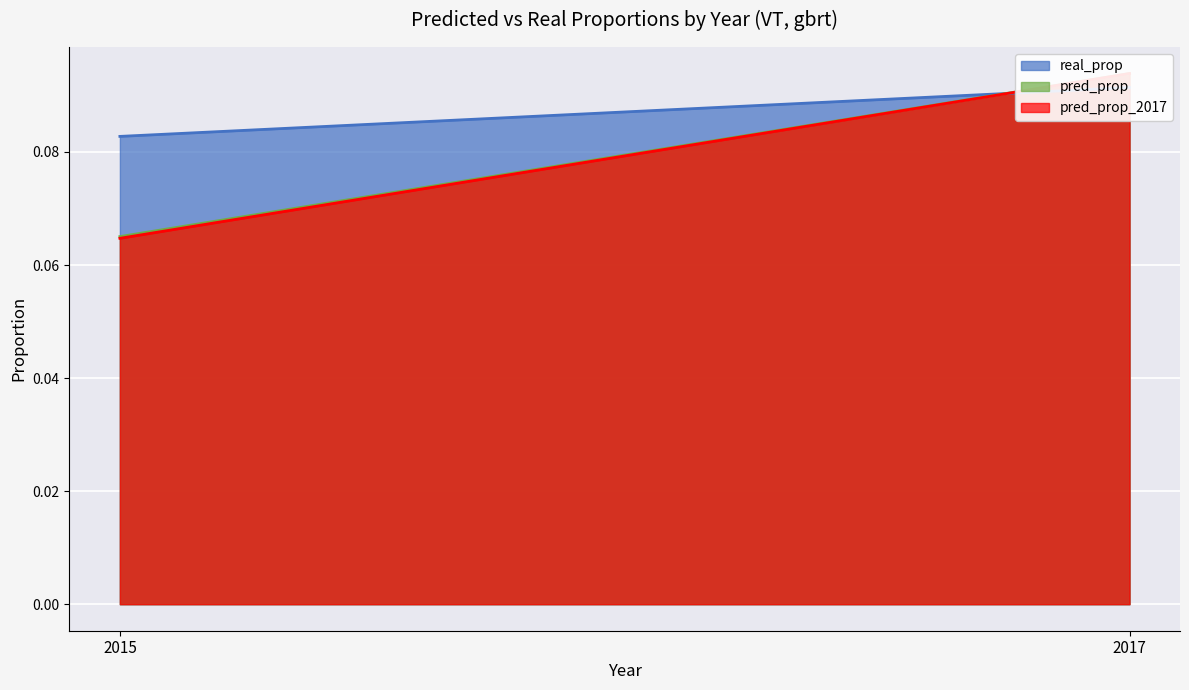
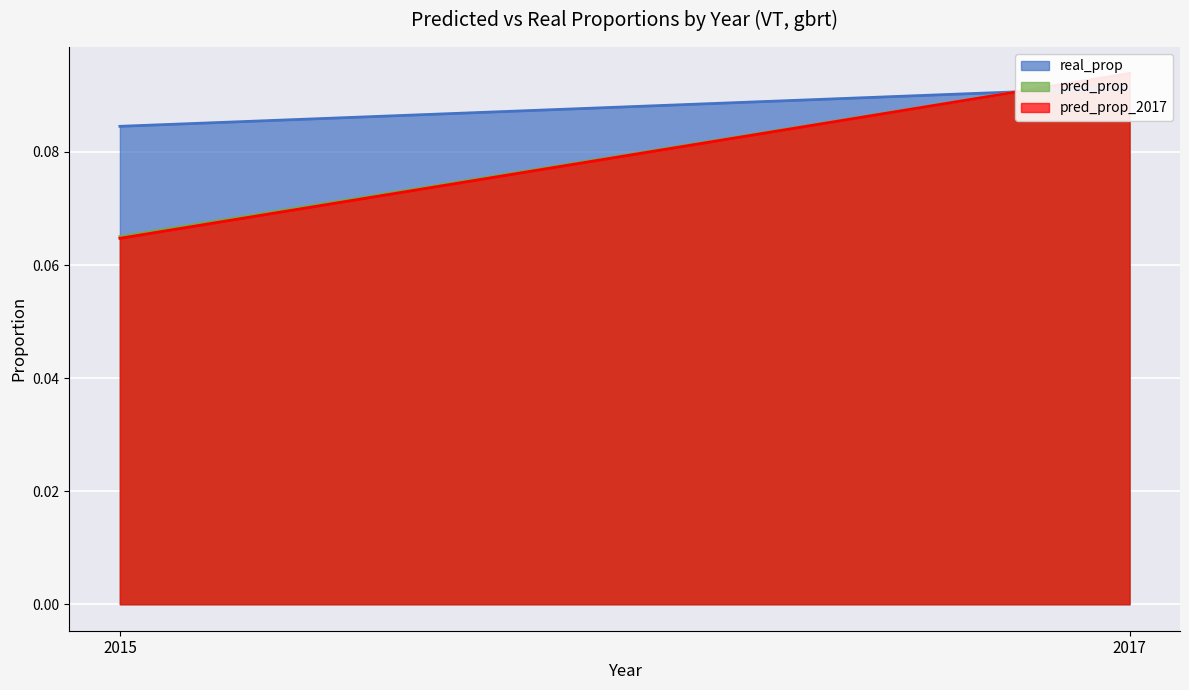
real_prop, 2015: 0.083 -> 0.085
